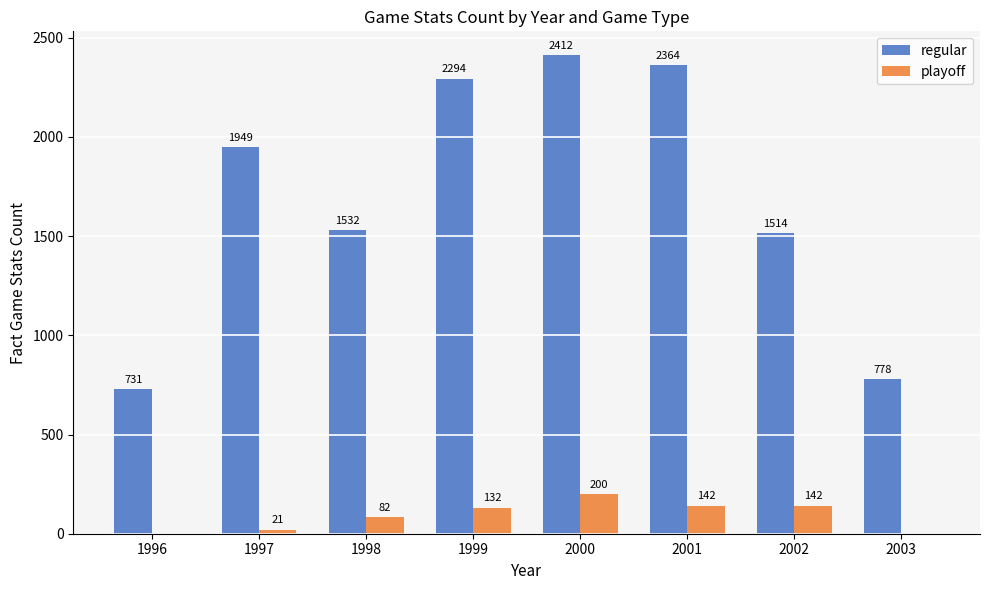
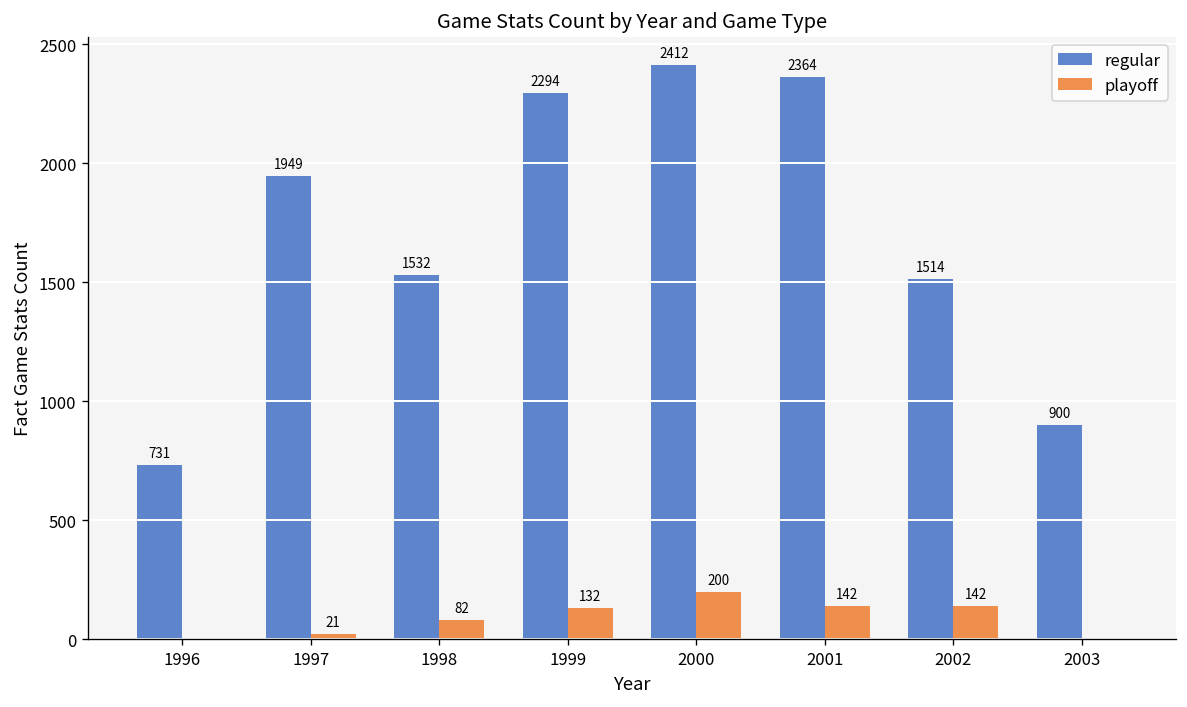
regular, 2003: 778 -> 900
